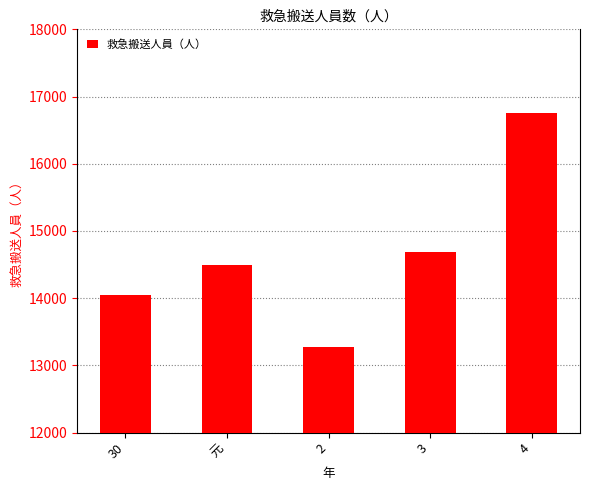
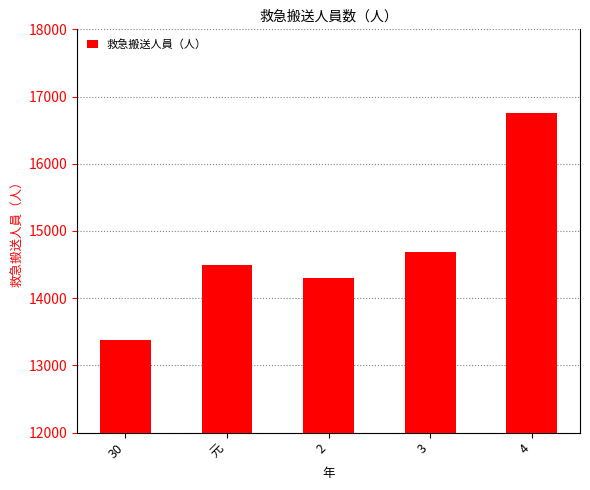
30: 14100 -> 13400
2: 13300 -> 14300
